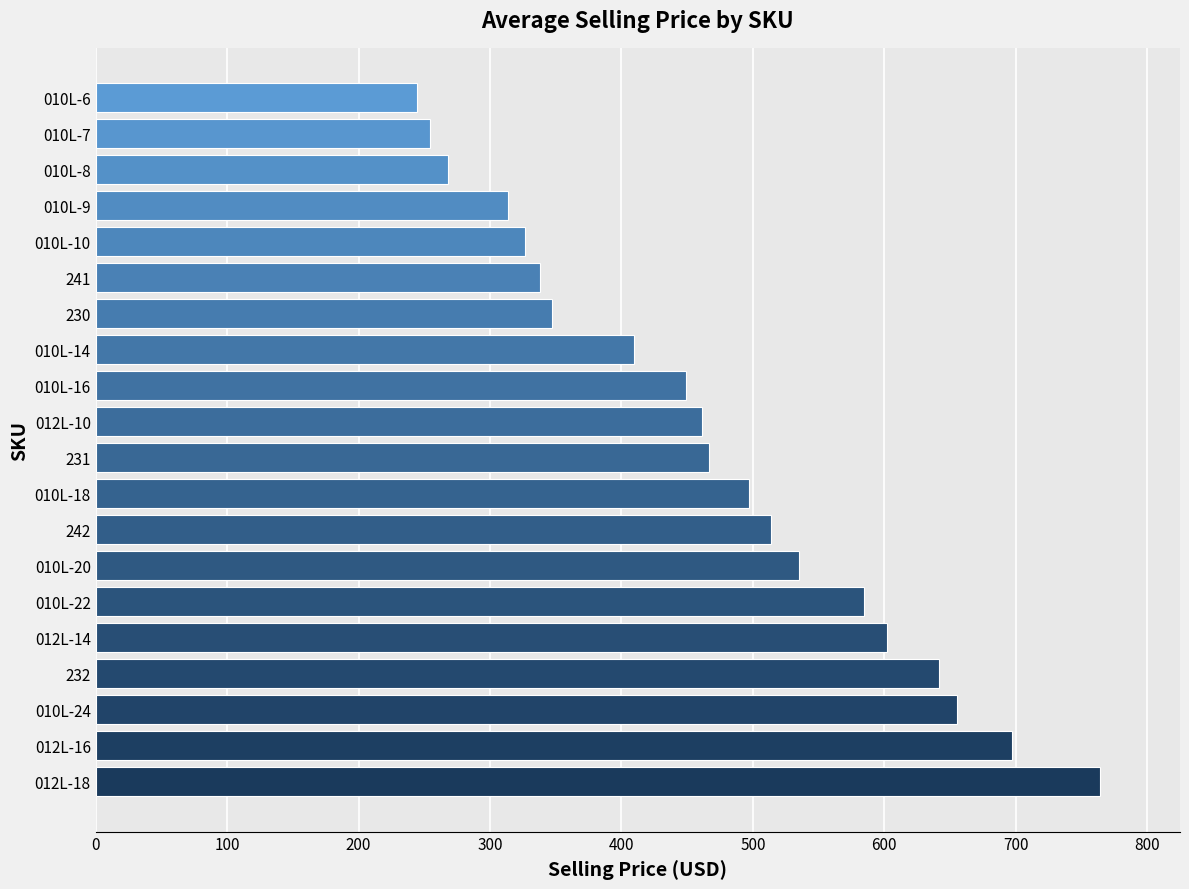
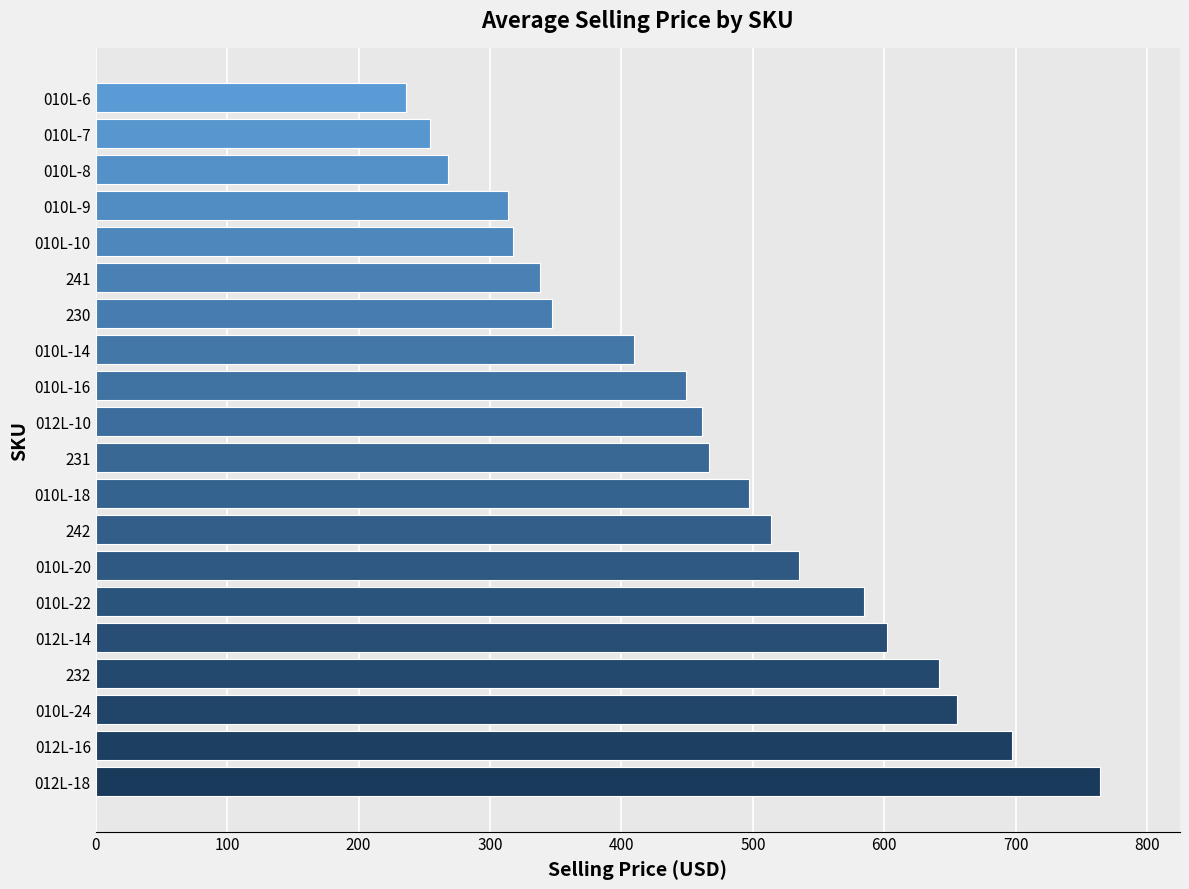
010L-6: 244 -> 236
010L-10: 327 -> 317
